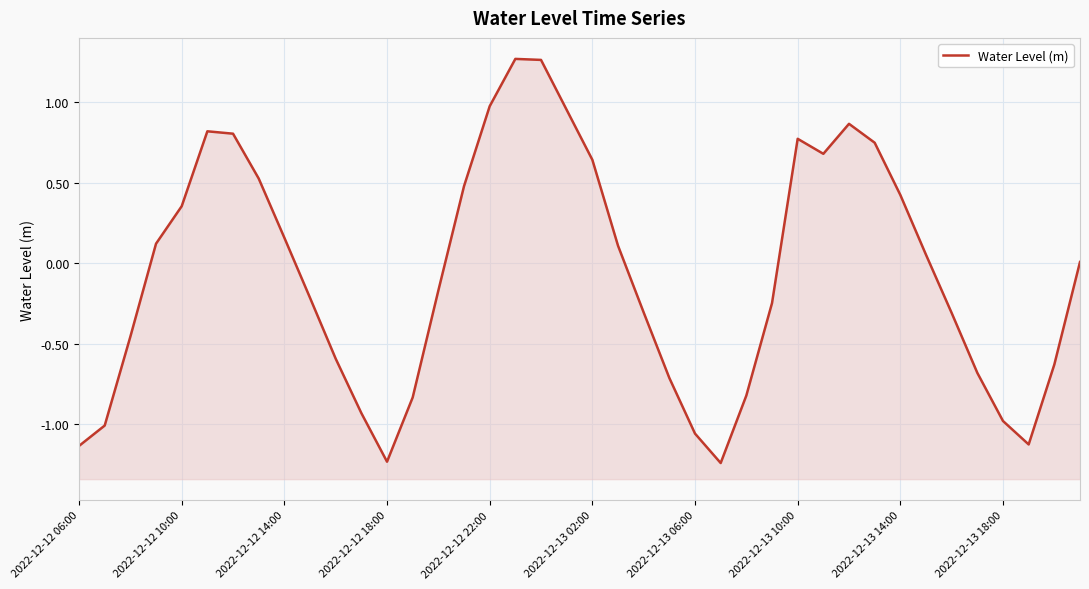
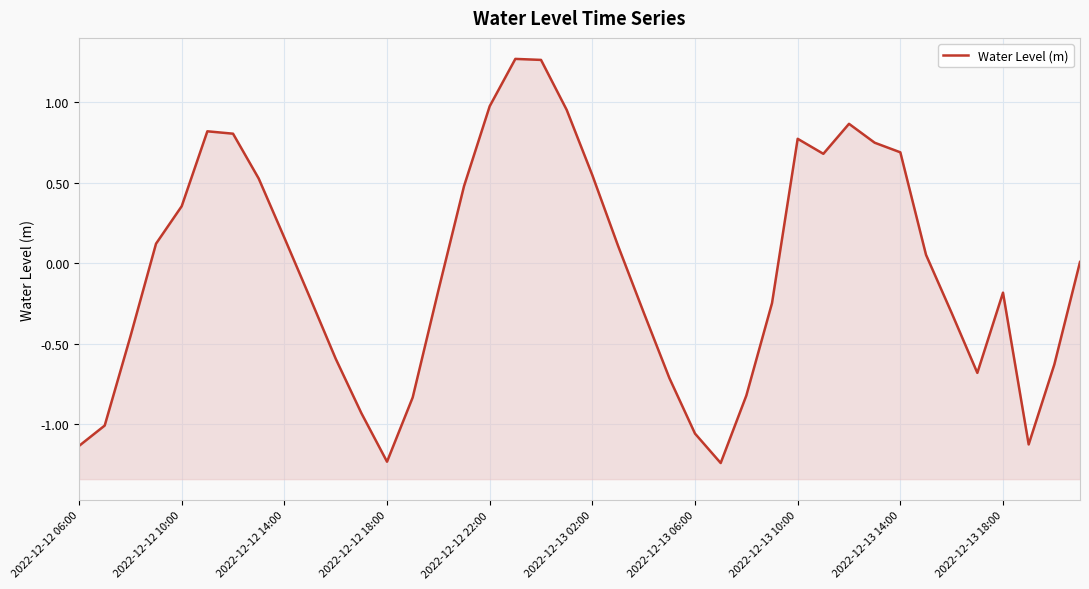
2022-12-13 02:00: 0.64 -> 0.55
2022-12-13 14:00: 0.42 -> 0.69
2022-12-13 18:00: -0.98 -> -0.18
